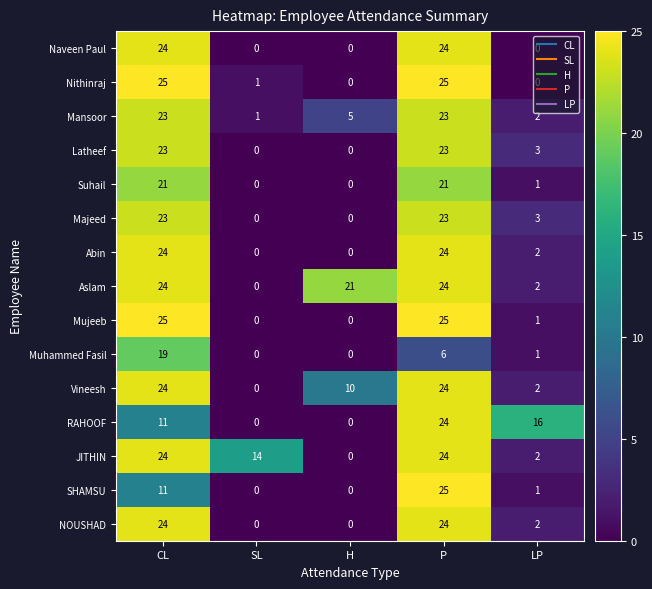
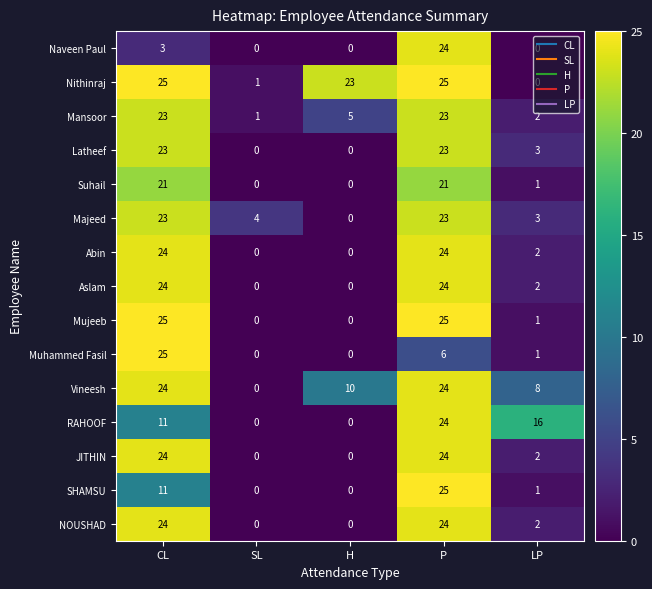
Naveen Paul, CL: 24 -> 3
Nithinraj, H: 0 -> 23
Majeed, SL: 0 -> 4
Aslam, H: 21 -> 0
Muhammed Fasil, CL: 19 -> 25
Vineesh, LP: 2 -> 8
JITHIN, SL: 14 -> 0
